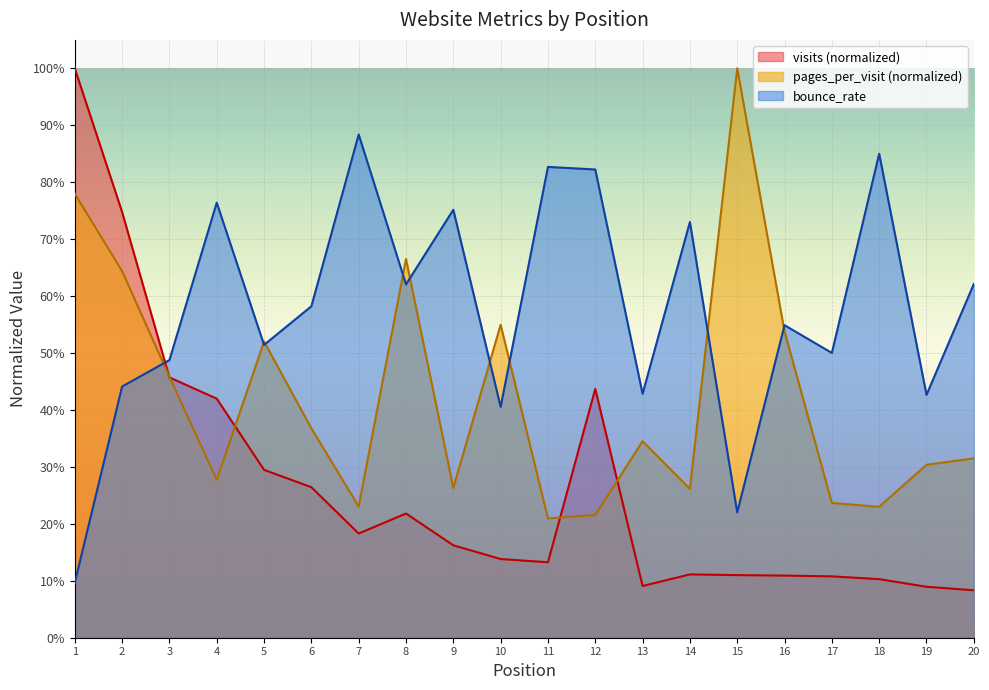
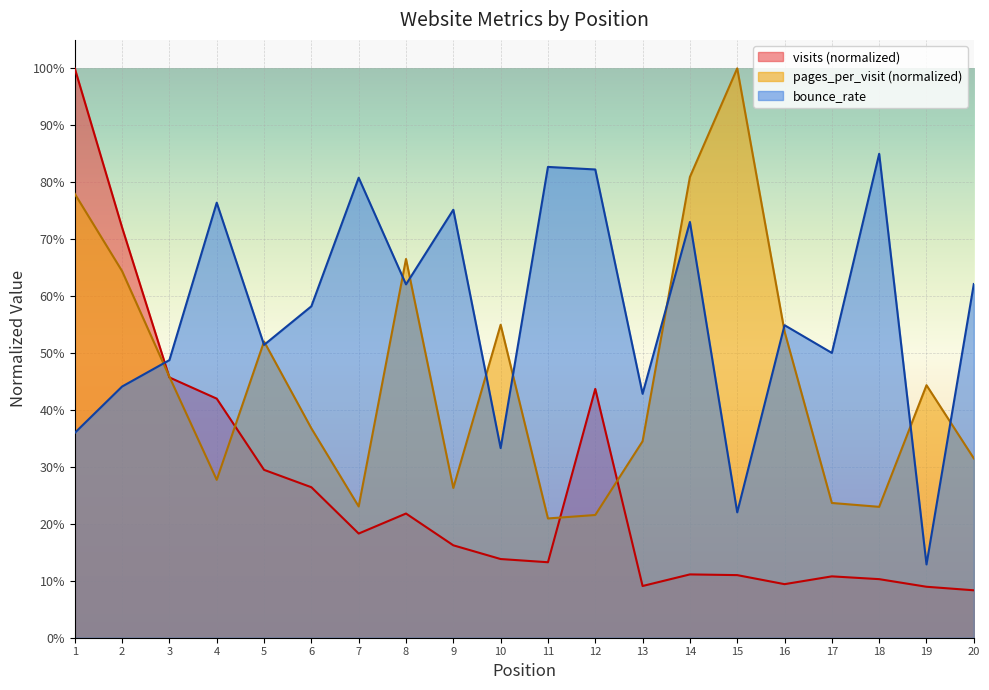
bounce_rate, 1: 10% -> 36%
visits (normalized), 2: 75% -> 72%
bounce_rate, 7: 88% -> 81%
bounce_rate, 10: 41% -> 33%
pages_per_visit (normalized), 14: 26% -> 81%
visits (normalized), 16: 11% -> 9%
pages_per_visit (normalized), 19: 30% -> 44%
bounce_rate, 19: 43% -> 13%
